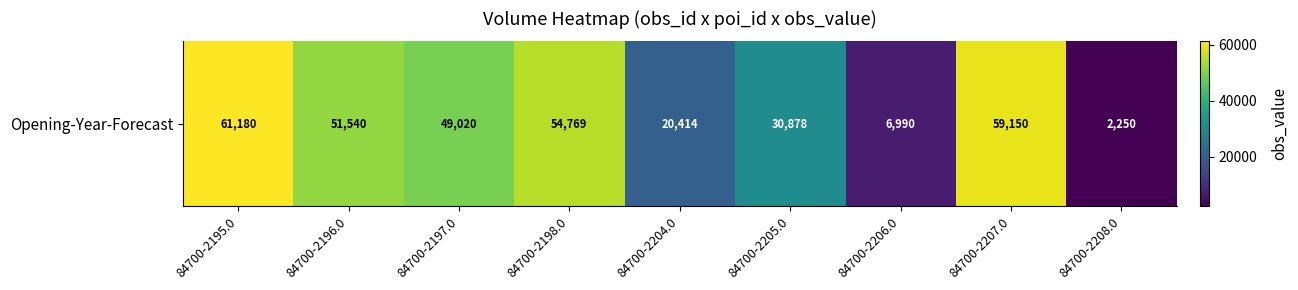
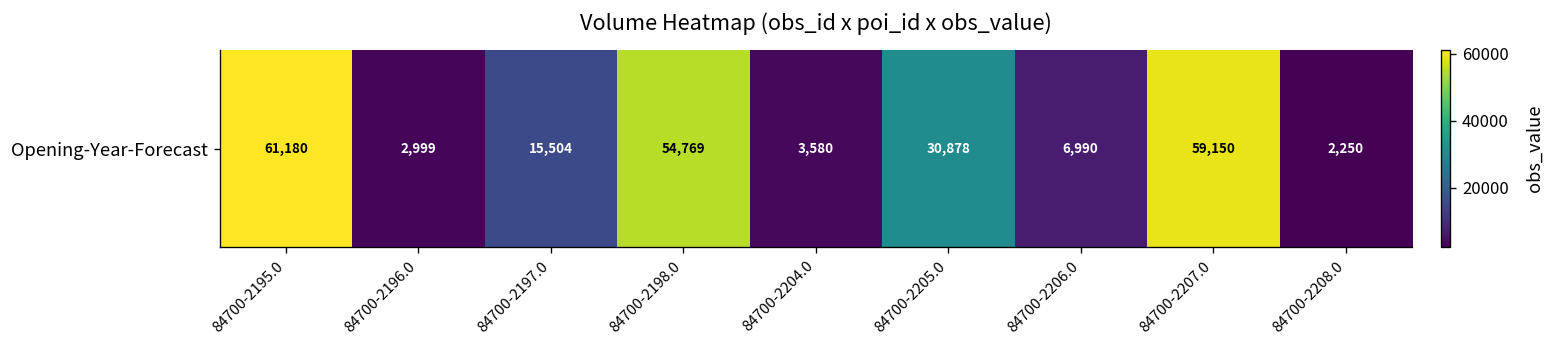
Opening-Year-Forecast, 84700-2196.0: 51,540 -> 2,999
Opening-Year-Forecast, 84700-2197.0: 49,020 -> 15,504
Opening-Year-Forecast, 84700-2204.0: 20,414 -> 3,580
